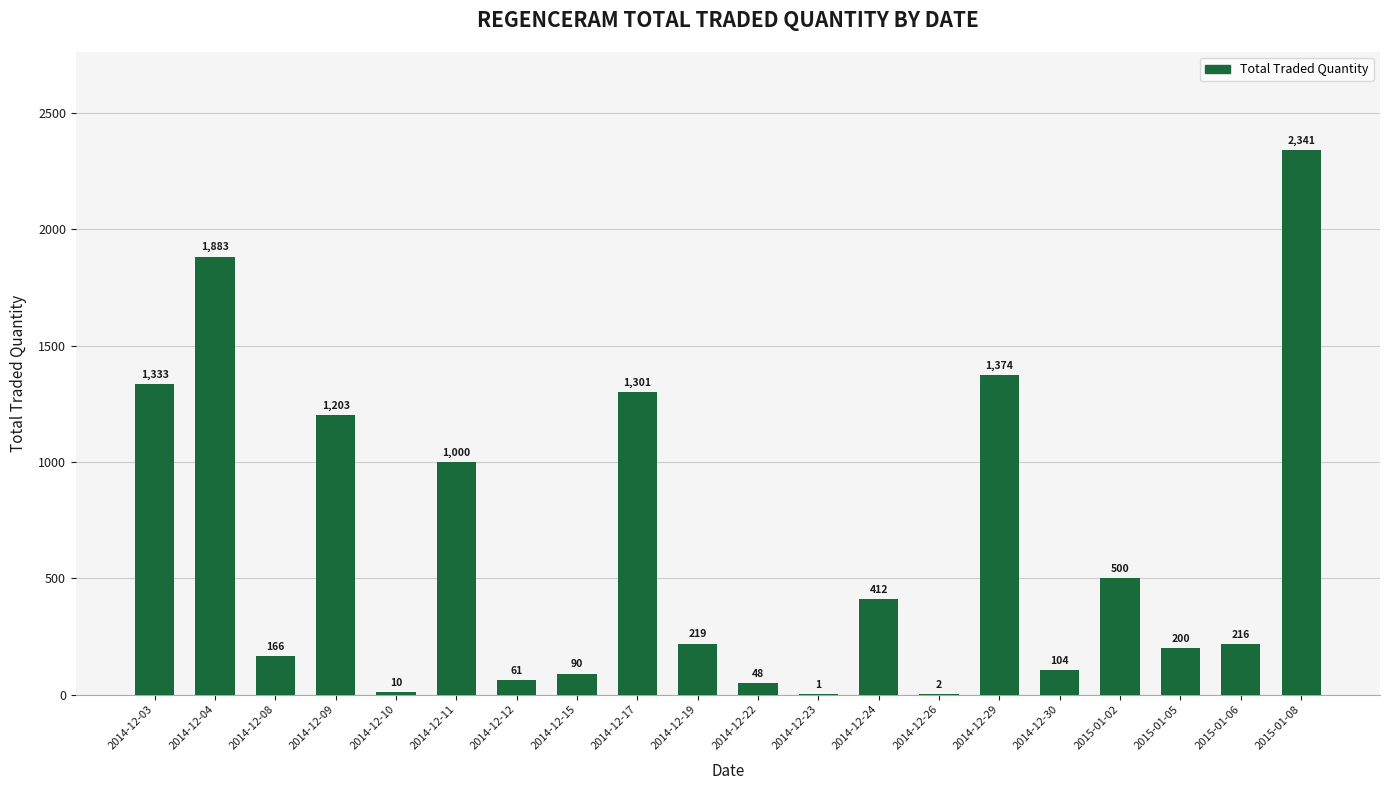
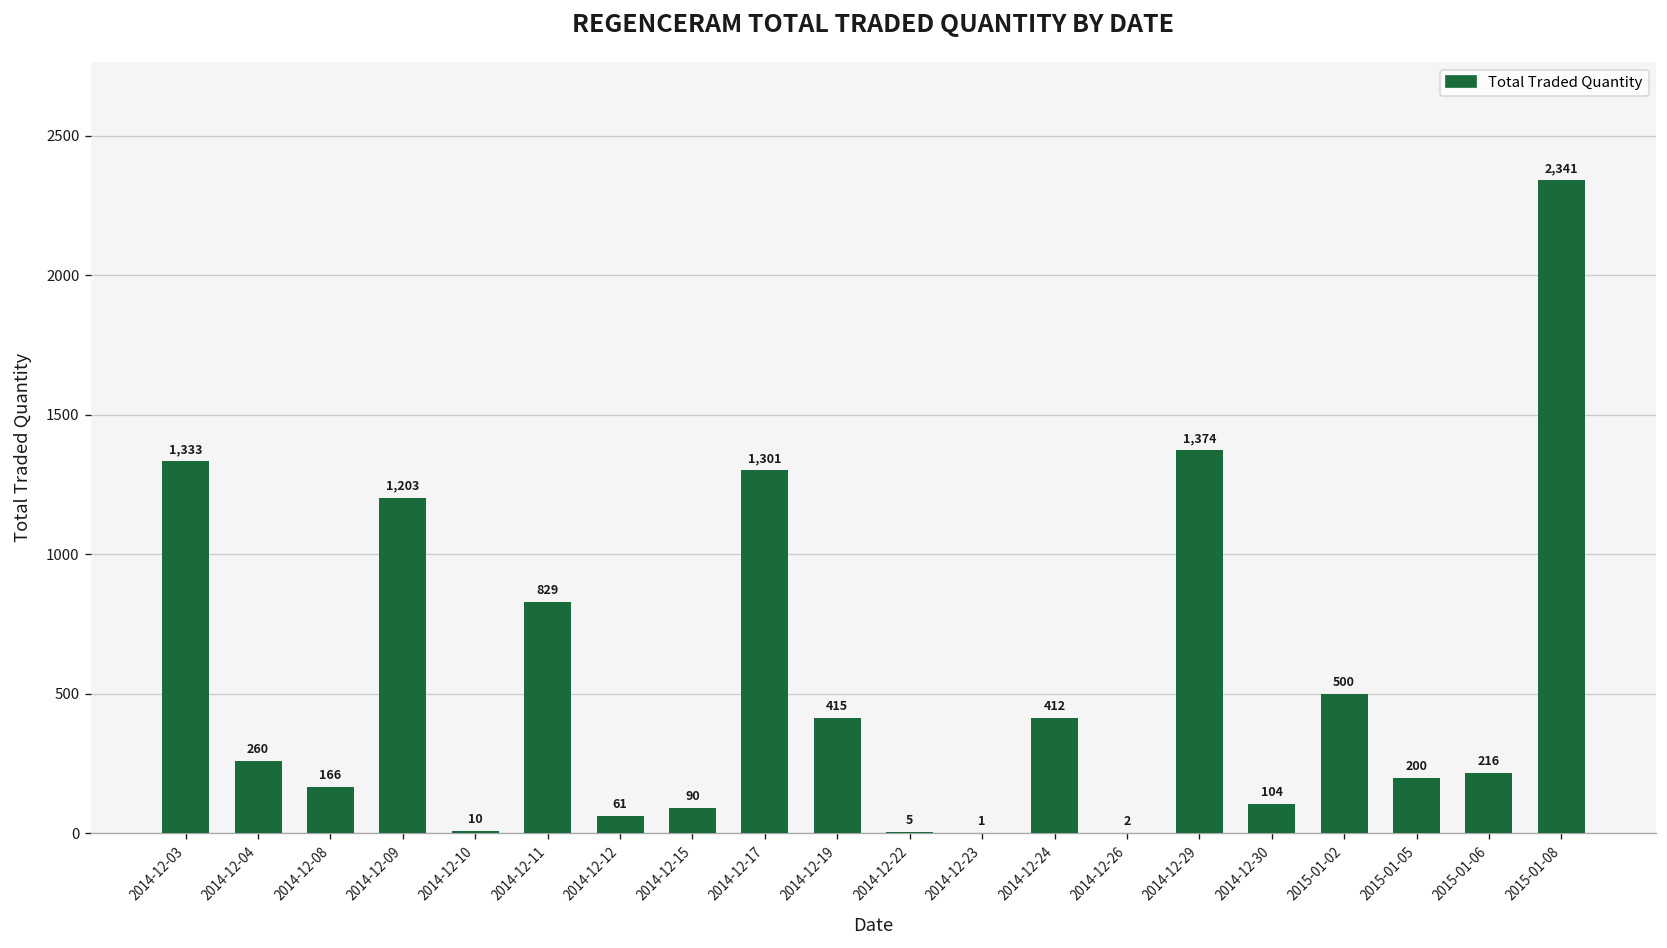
2014-12-04: 1,883 -> 260
2014-12-11: 1,000 -> 829
2014-12-19: 219 -> 415
2014-12-22: 48 -> 5
